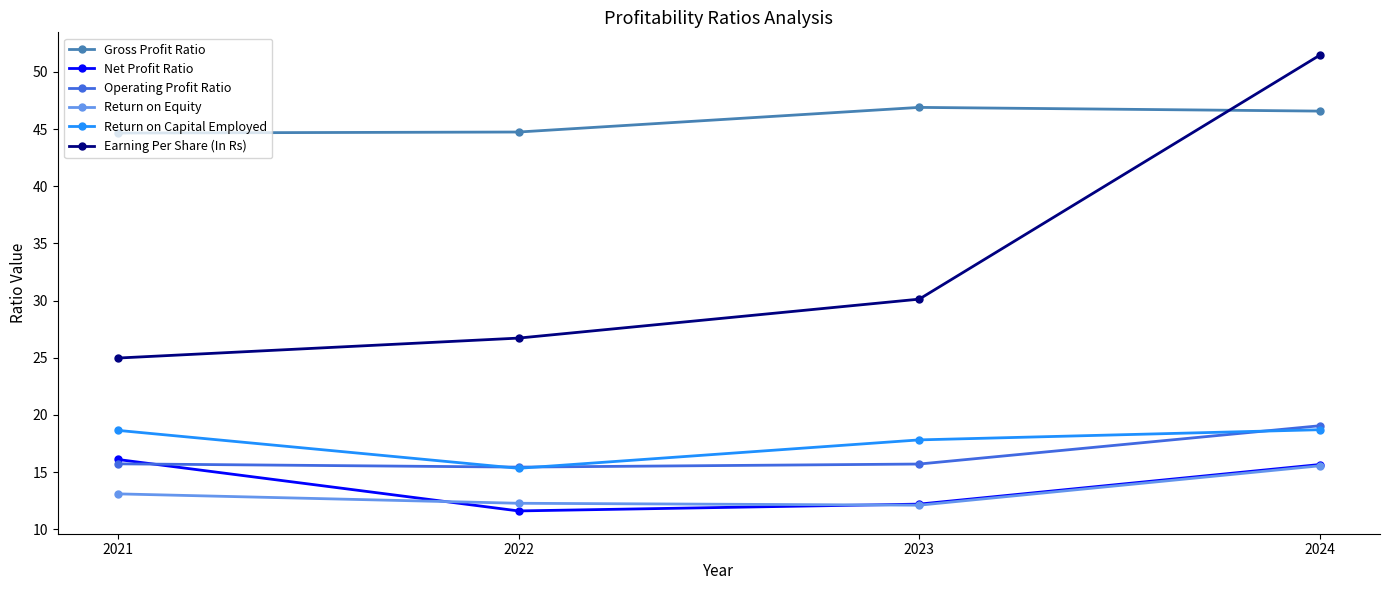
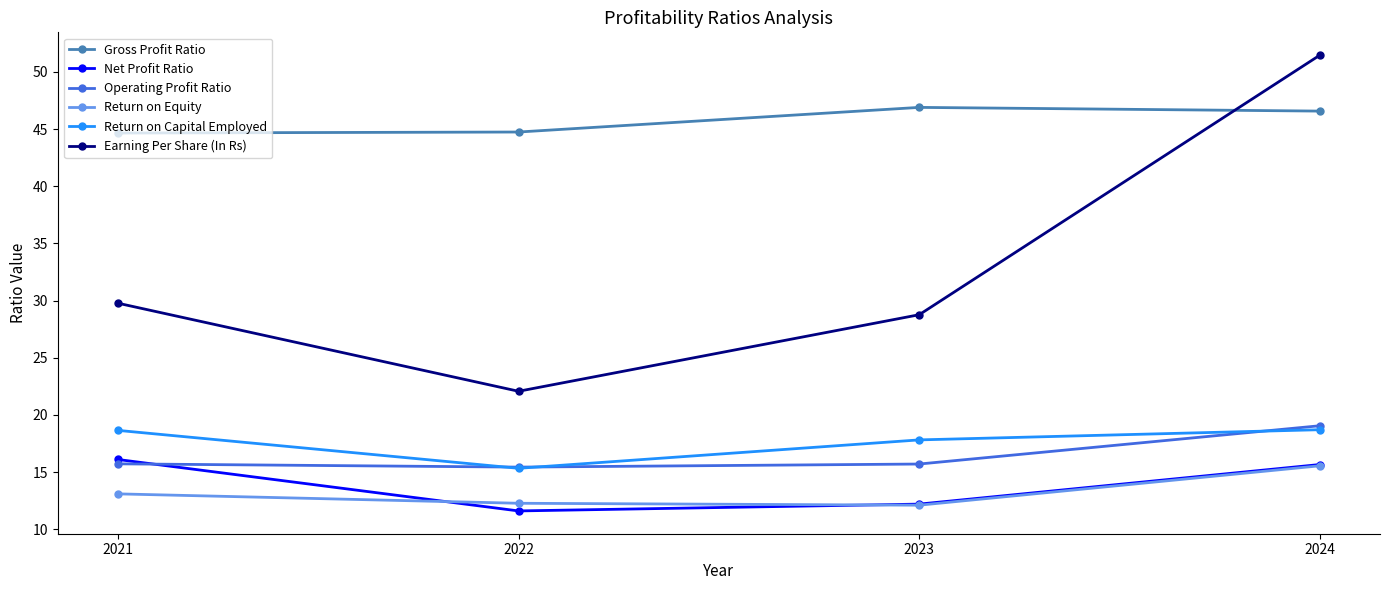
Earning Per Share (In Rs), 2021: 25.0 -> 29.8
Earning Per Share (In Rs), 2022: 26.7 -> 22.1
Earning Per Share (In Rs), 2023: 30.1 -> 28.8
